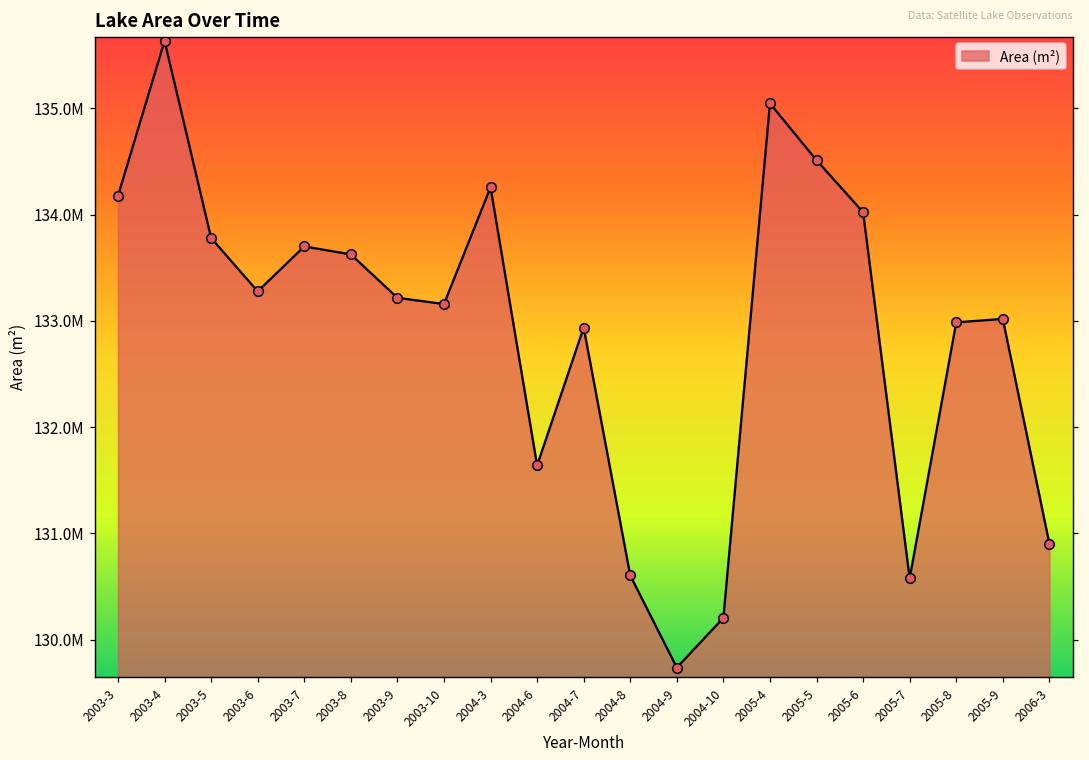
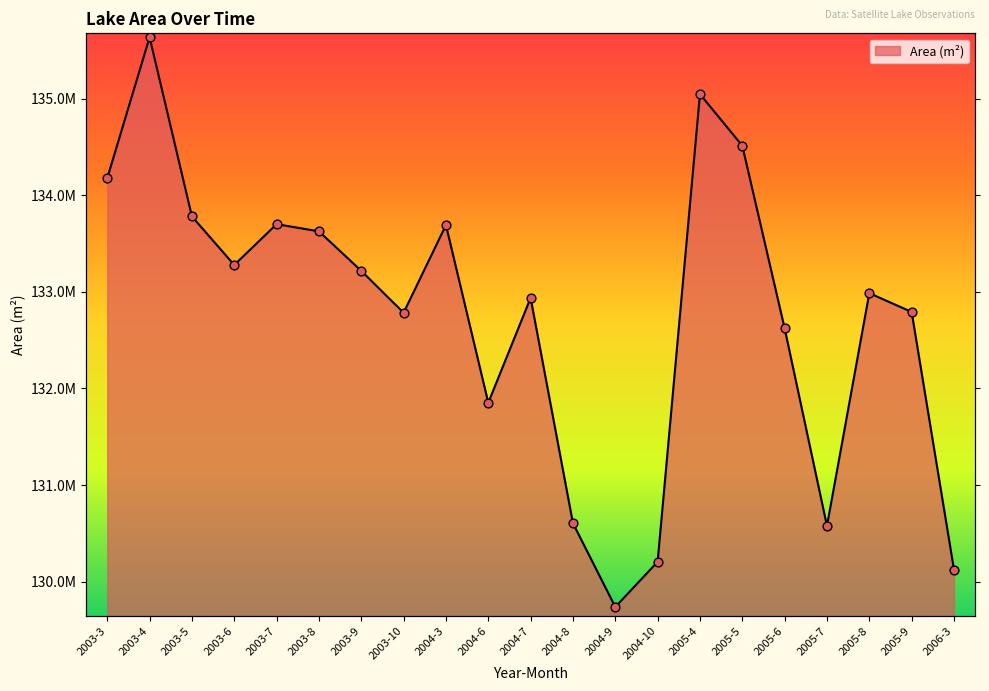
2003-10: 133200000 -> 132800000
2004-3: 134300000 -> 133700000
2004-6: 131600000 -> 131900000
2005-6: 134000000 -> 132600000
2005-9: 133000000 -> 132800000
2006-3: 130900000 -> 130100000
